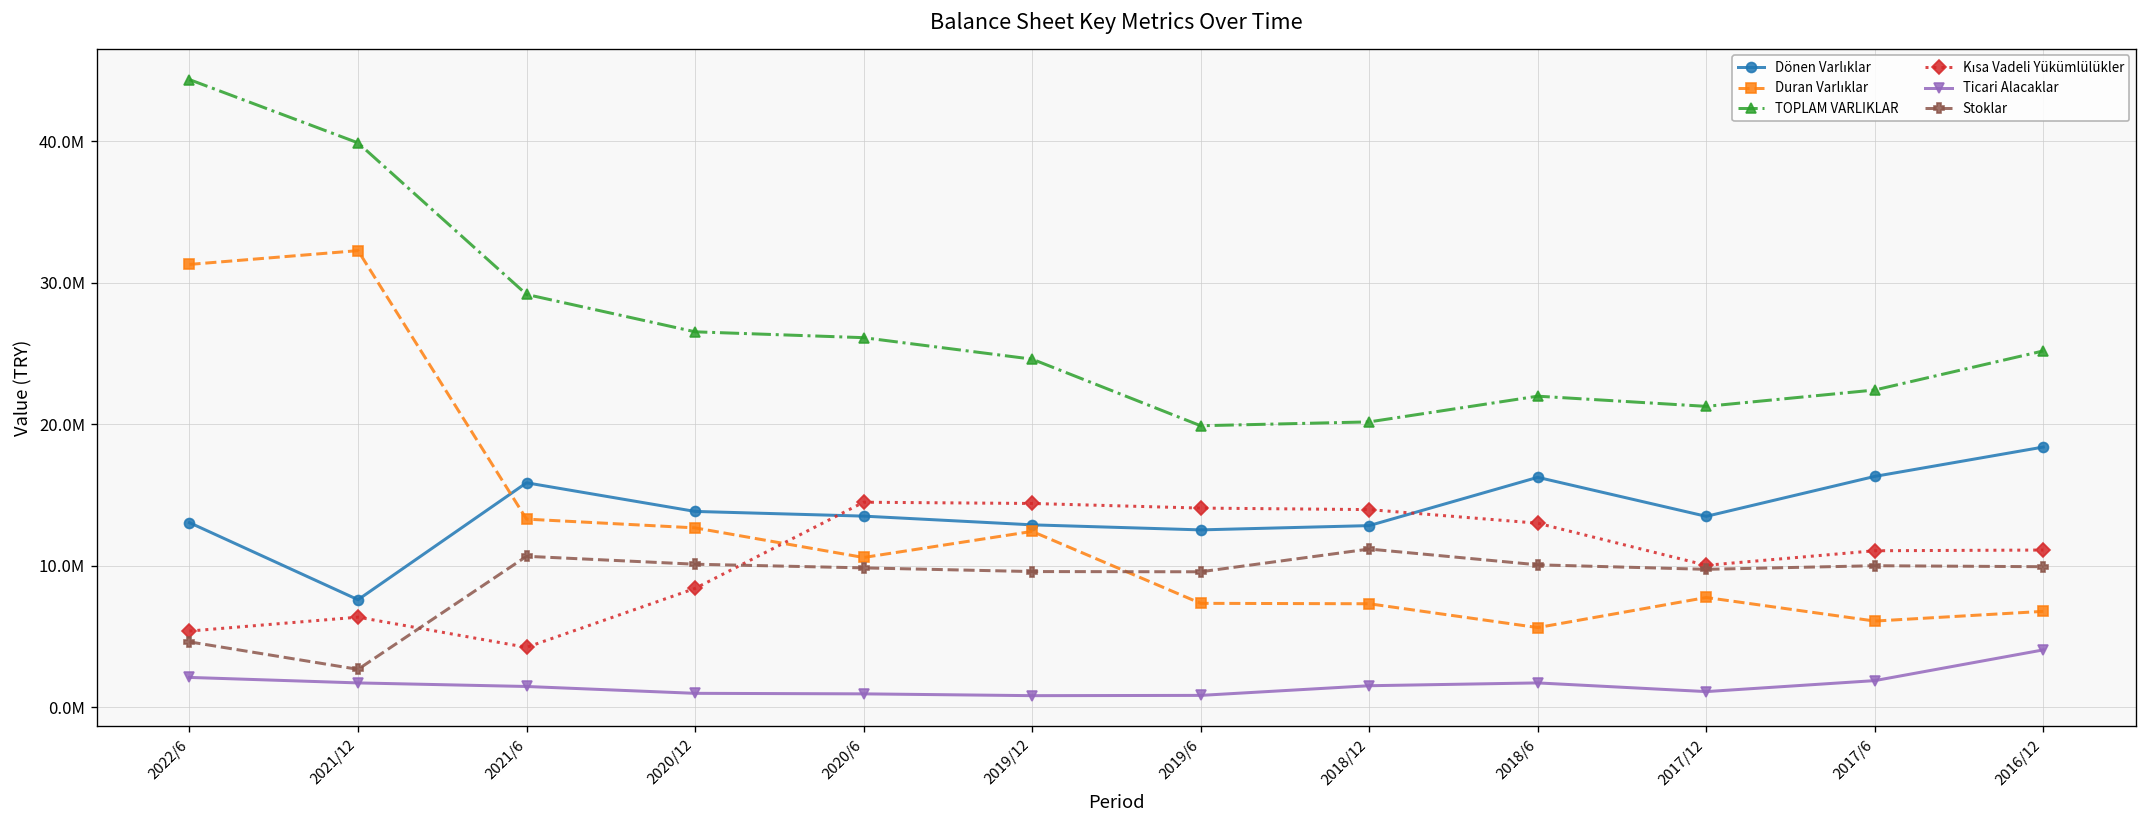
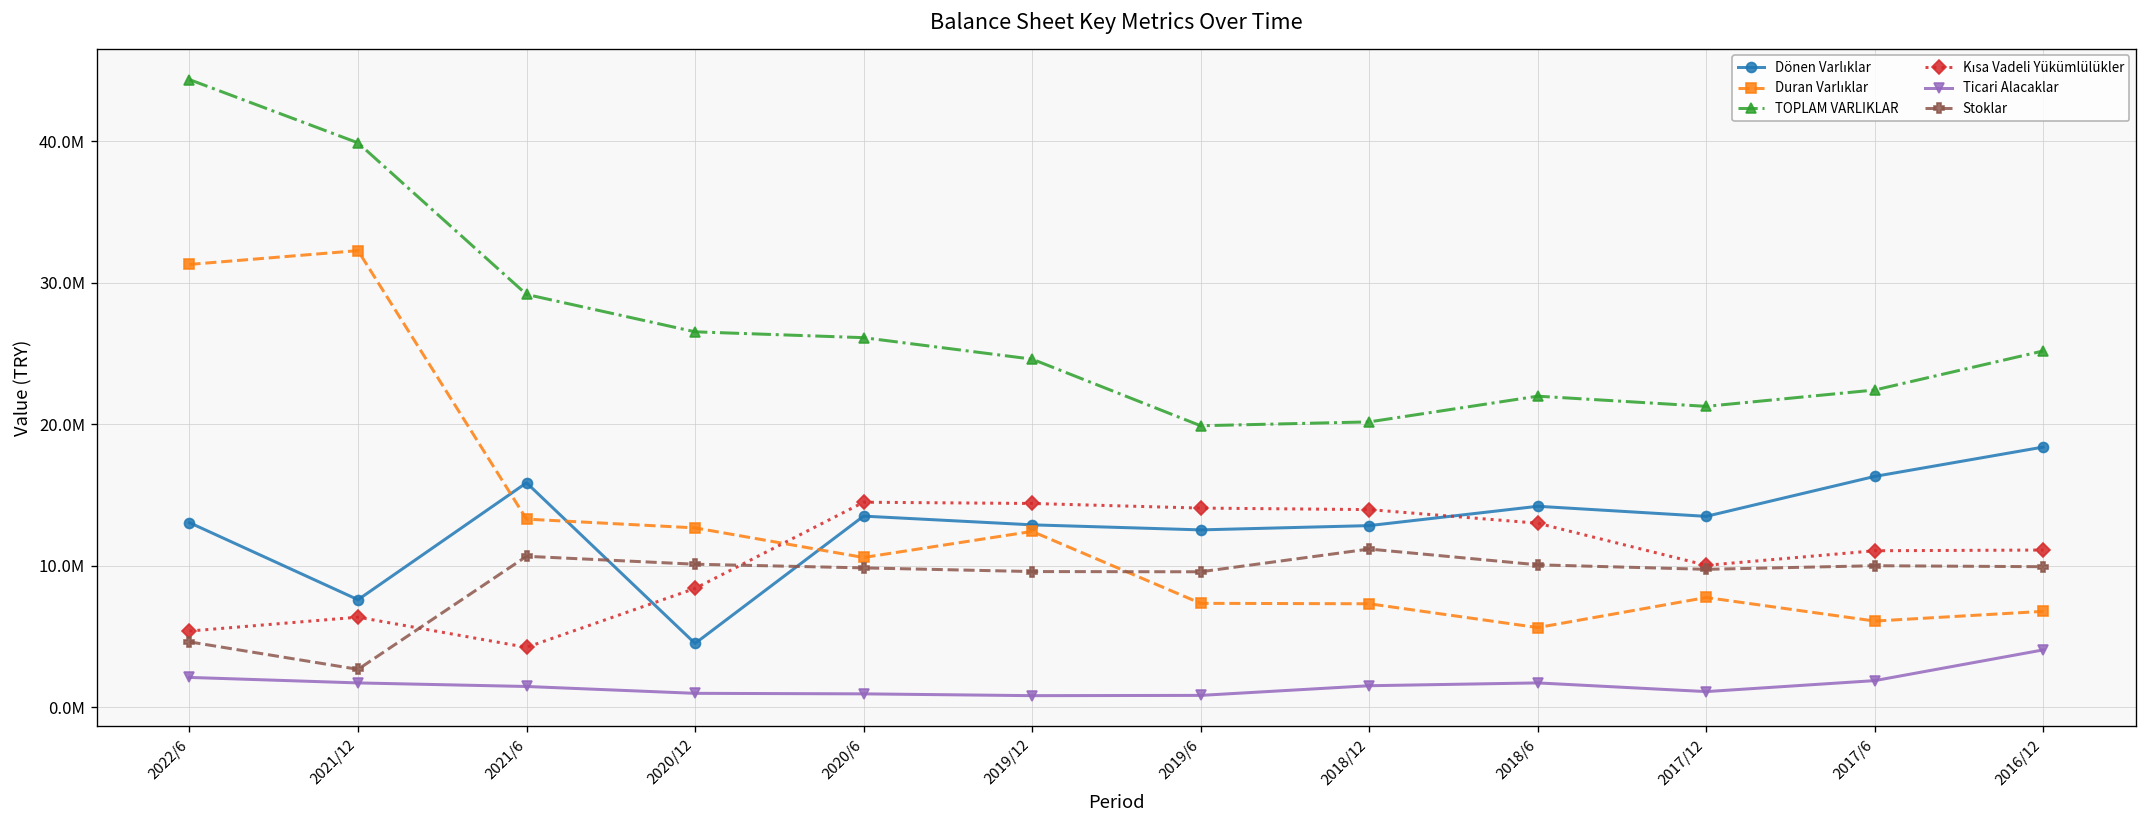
Dönen Varlıklar, 2020/12: 13900000 -> 4500000
Dönen Varlıklar, 2018/6: 16300000 -> 14200000
